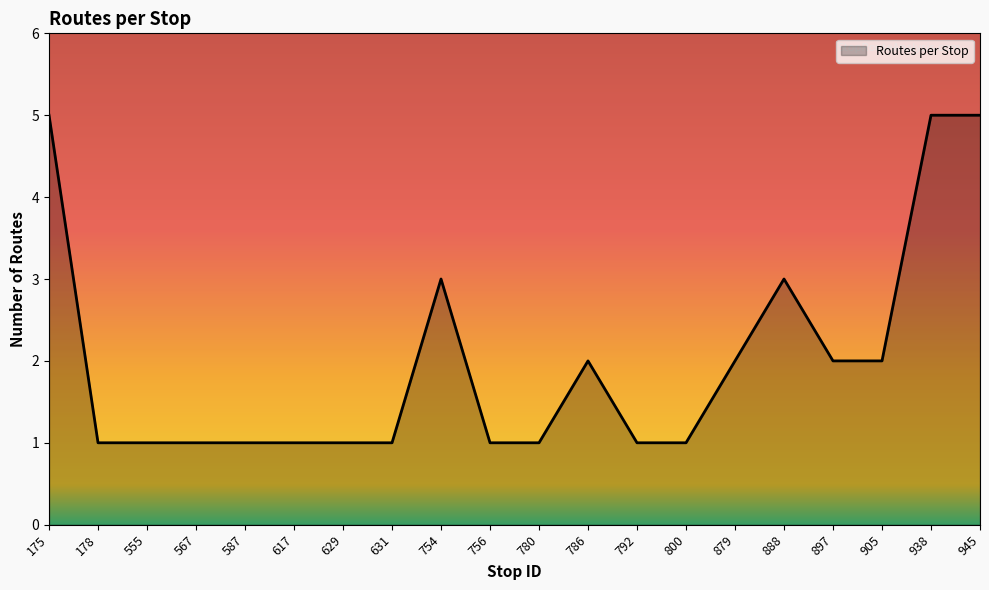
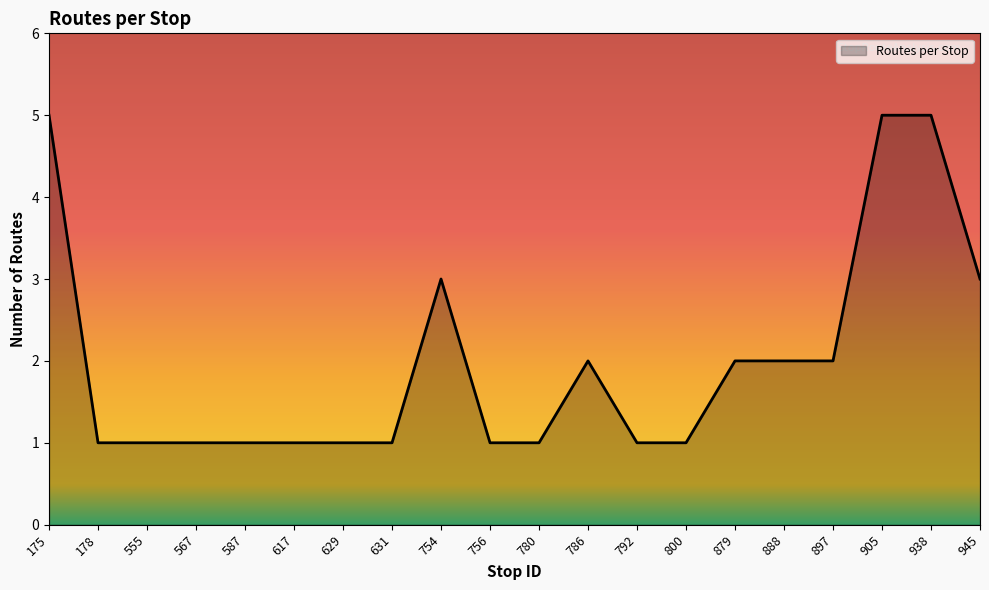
888: 3 -> 2
905: 2 -> 5
945: 5 -> 3
